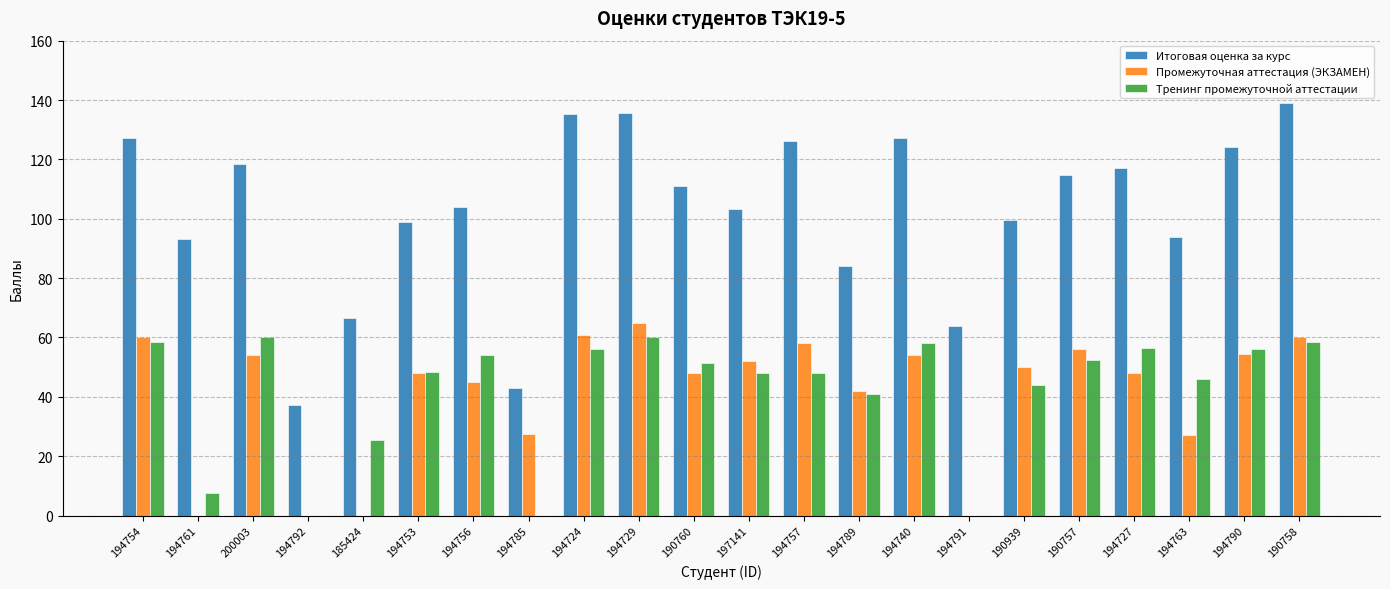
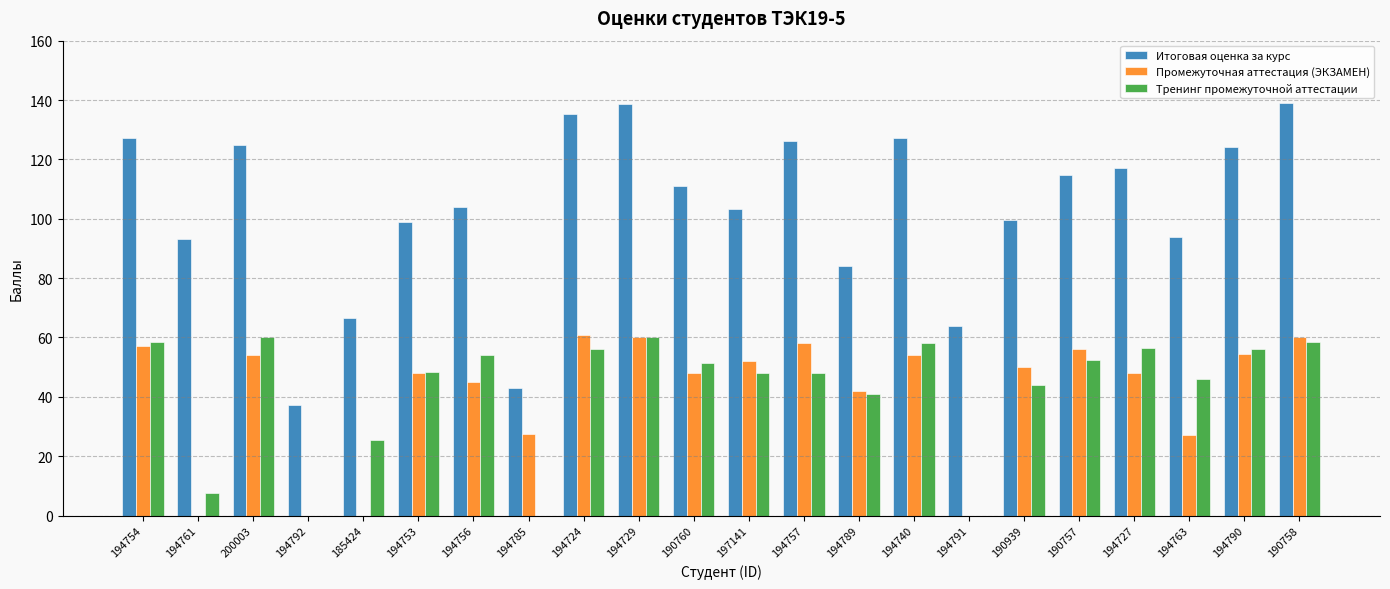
Промежуточная аттестация (ЭКЗАМЕН), 194754: 60 -> 57
Итоговая оценка за курс, 200003: 118 -> 125
Итоговая оценка за курс, 194729: 136 -> 139
Промежуточная аттестация (ЭКЗАМЕН), 194729: 65 -> 60
